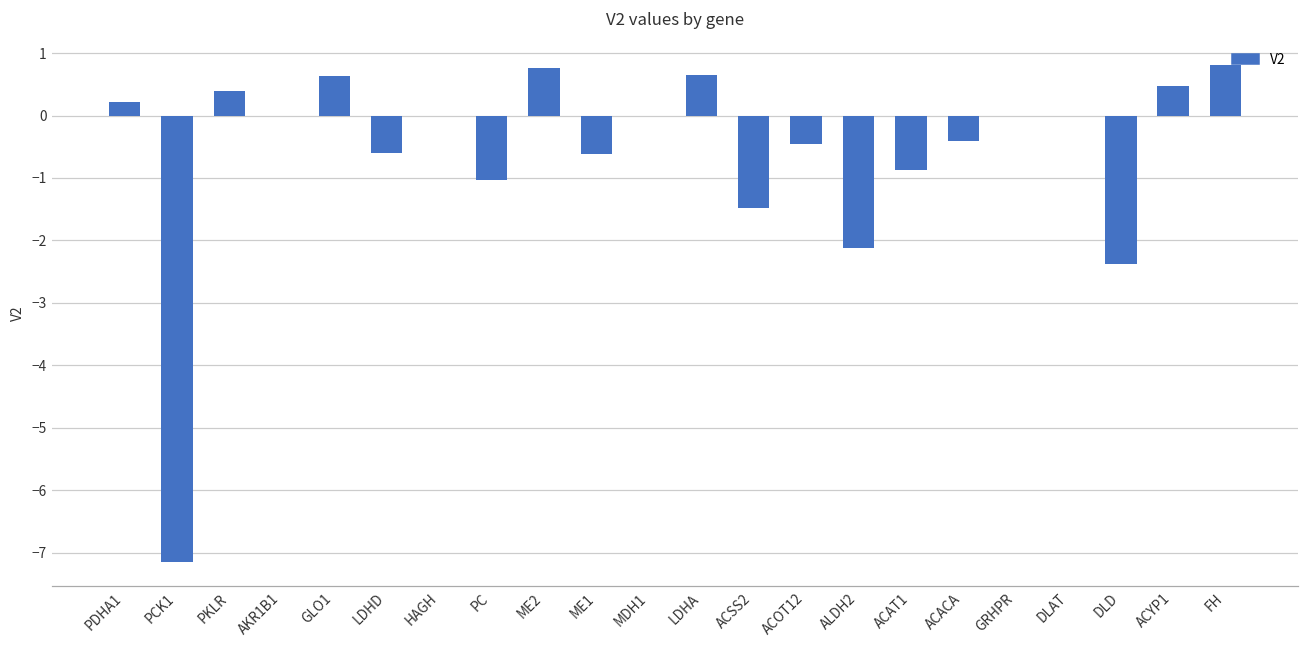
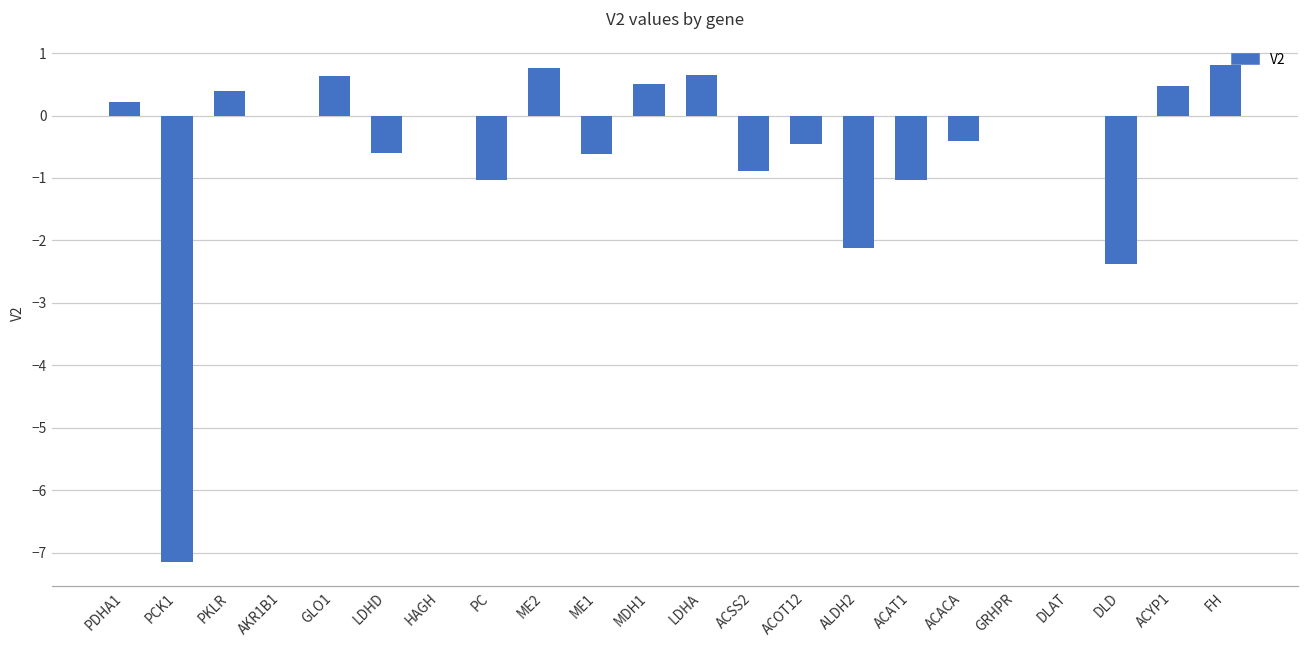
MDH1: 0.0 -> 0.5
ACSS2: -1.5 -> -0.9
ACAT1: -0.9 -> -1.0
